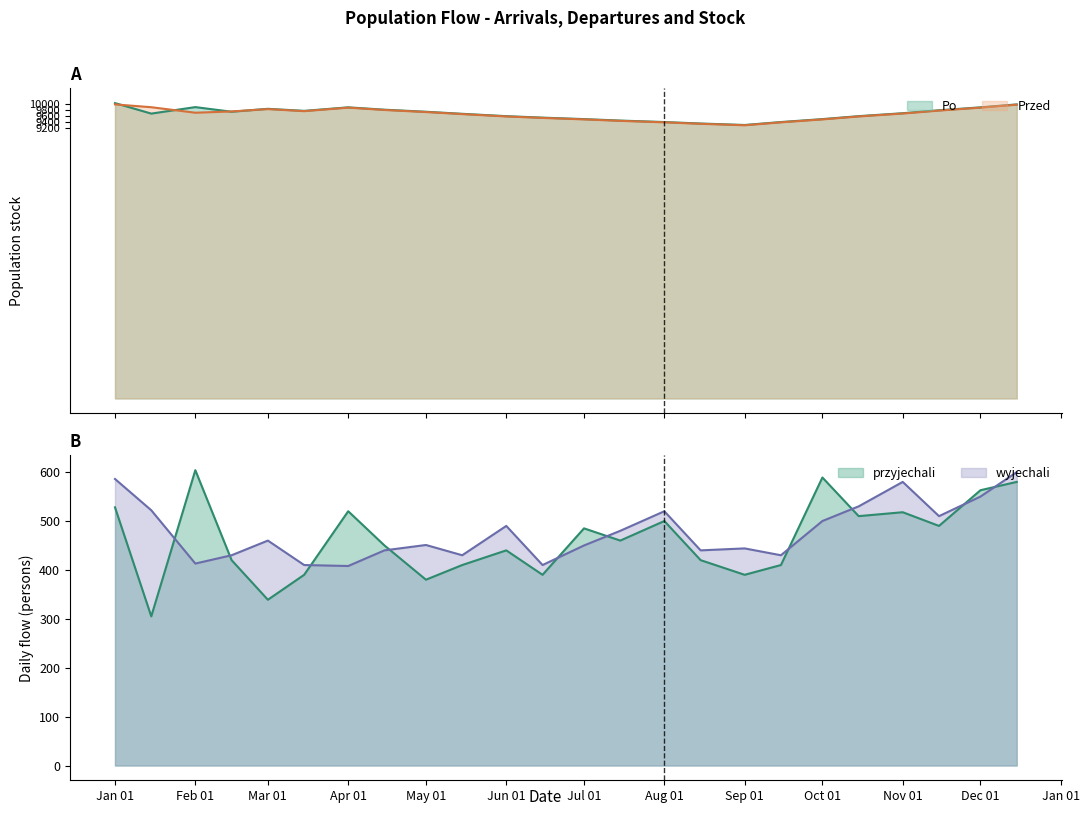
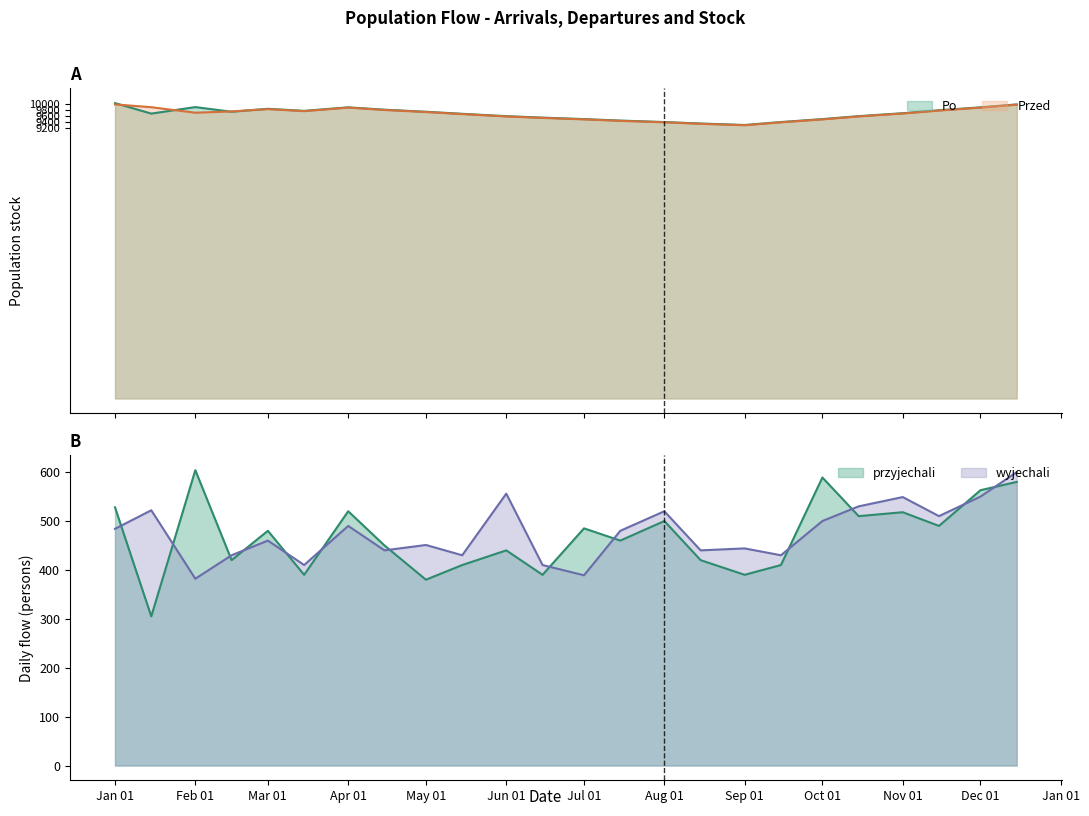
B, wyjechali, Jan 01: 590 -> 480
B, wyjechali, Feb 01: 410 -> 380
B, przyjechali, Mar 01: 340 -> 480
B, wyjechali, Apr 01: 410 -> 490
B, wyjechali, Jun 01: 490 -> 560
B, wyjechali, Jul 01: 450 -> 390
B, wyjechali, Nov 01: 580 -> 550
